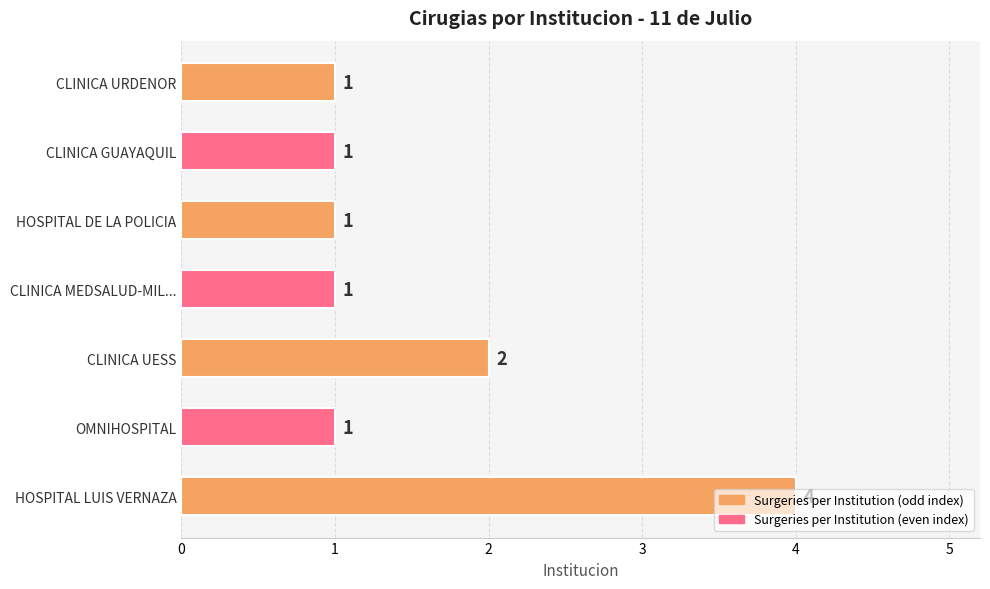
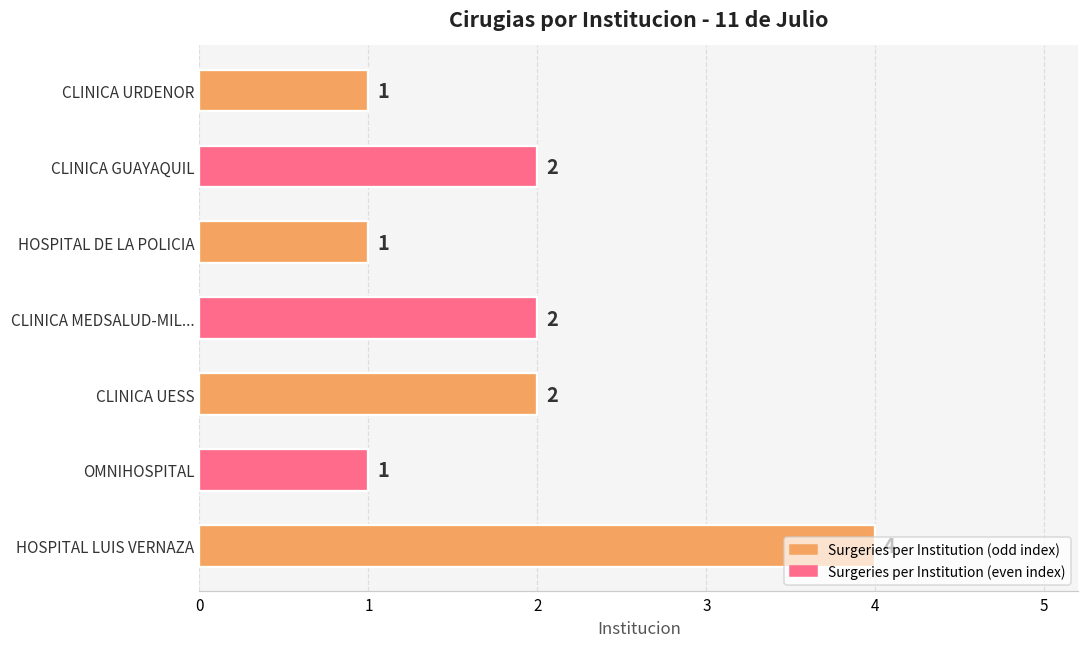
CLINICA GUAYAQUIL: 1 -> 2
CLINICA MEDSALUD-MIL...: 1 -> 2
